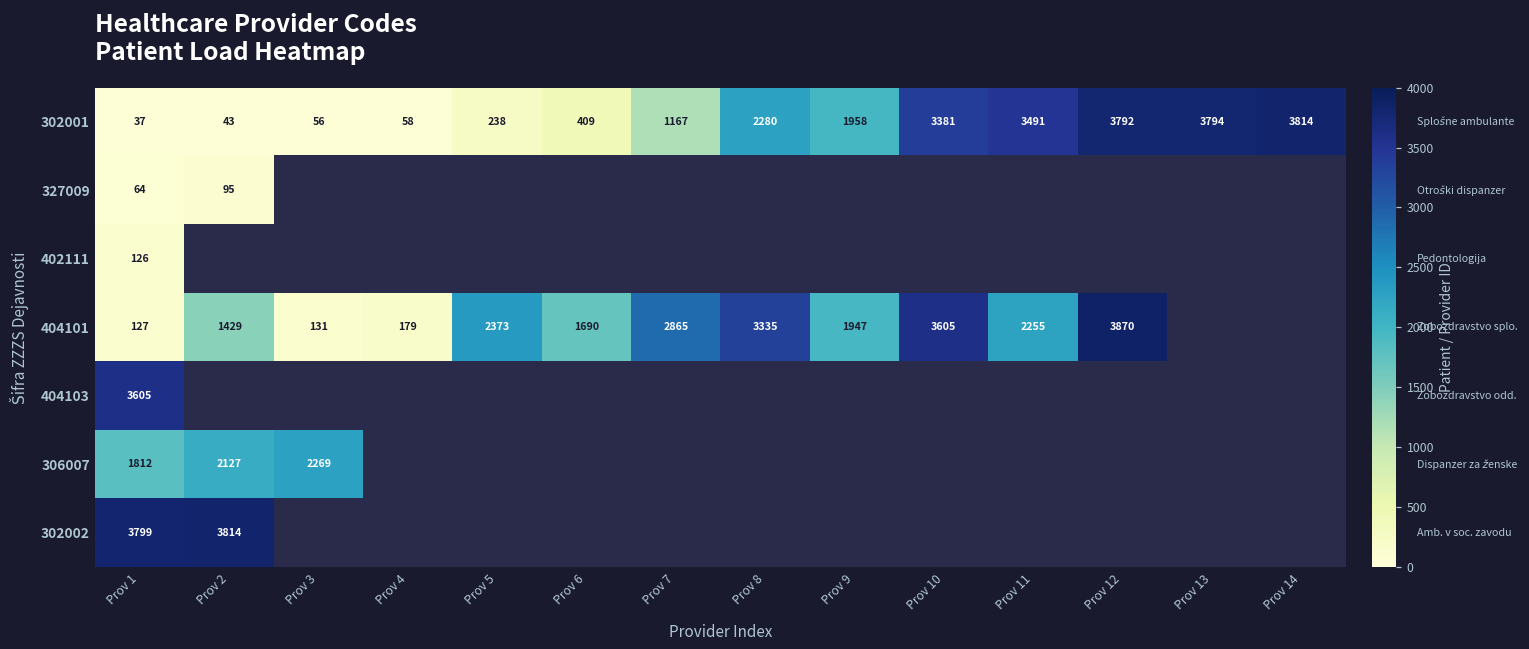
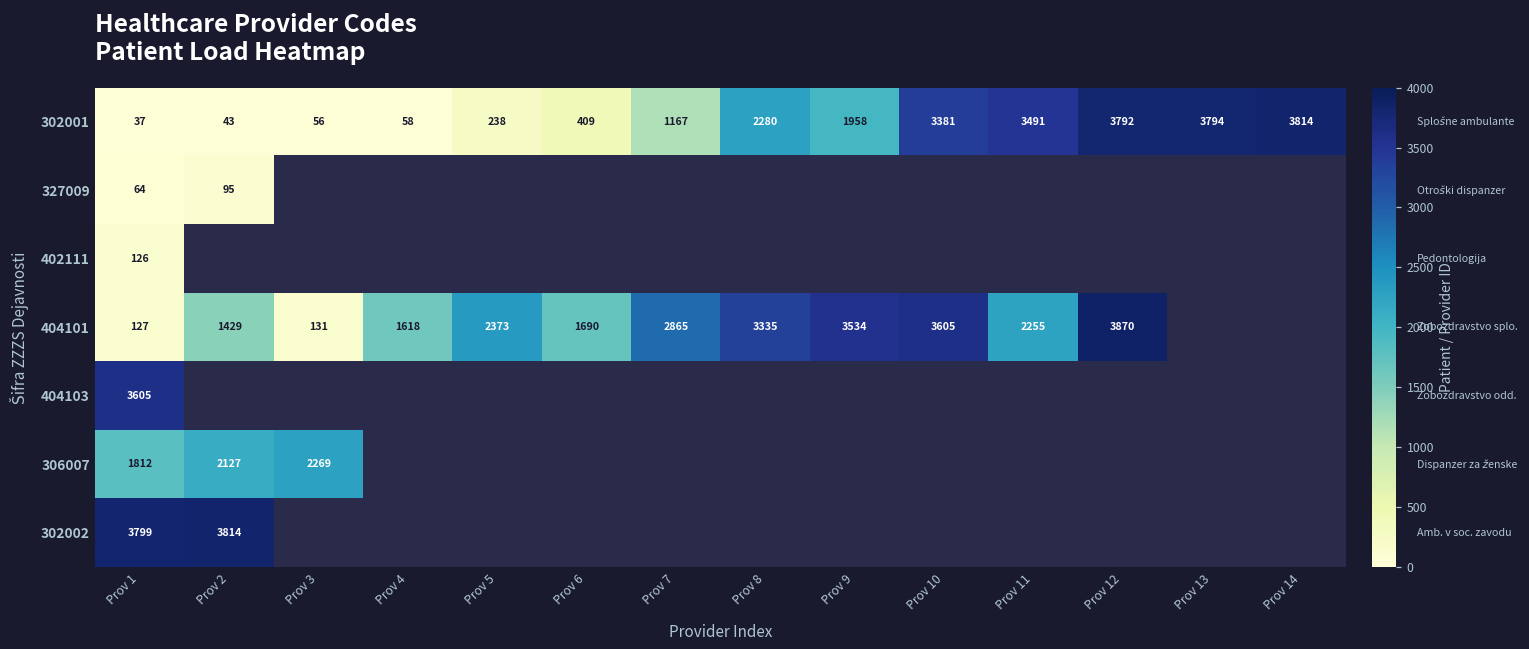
404101, Prov 4: 179 -> 1618
404101, Prov 9: 1947 -> 3534
